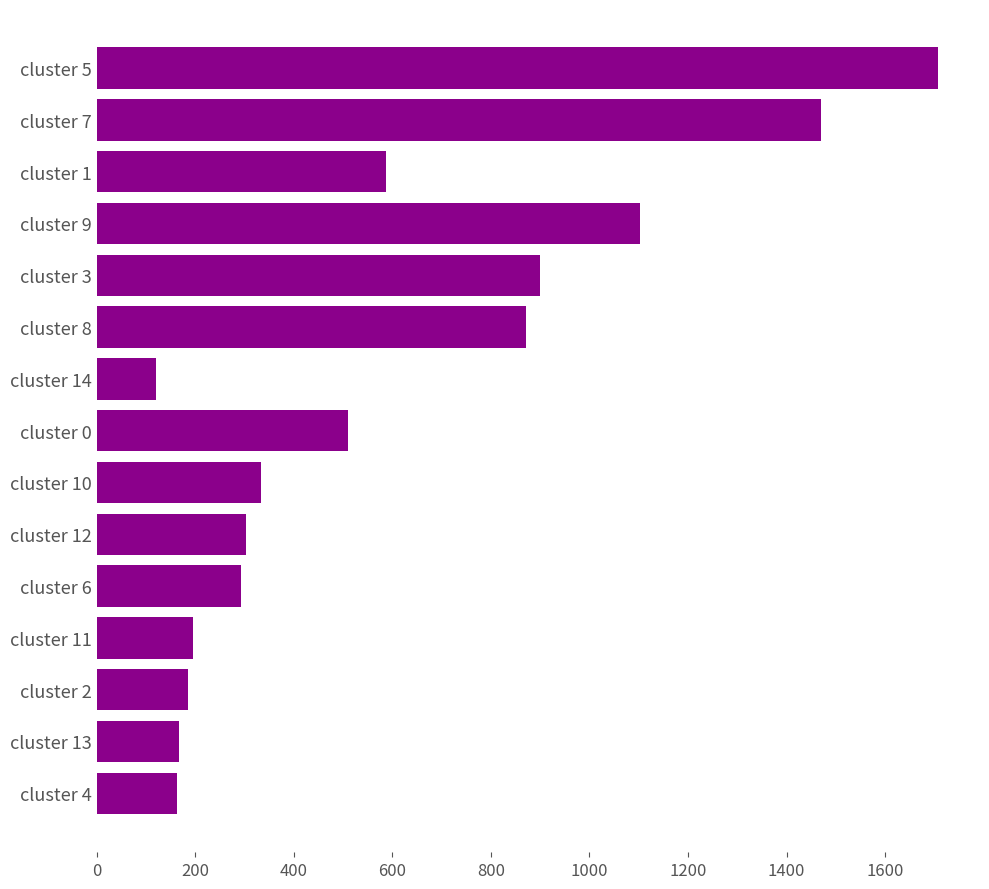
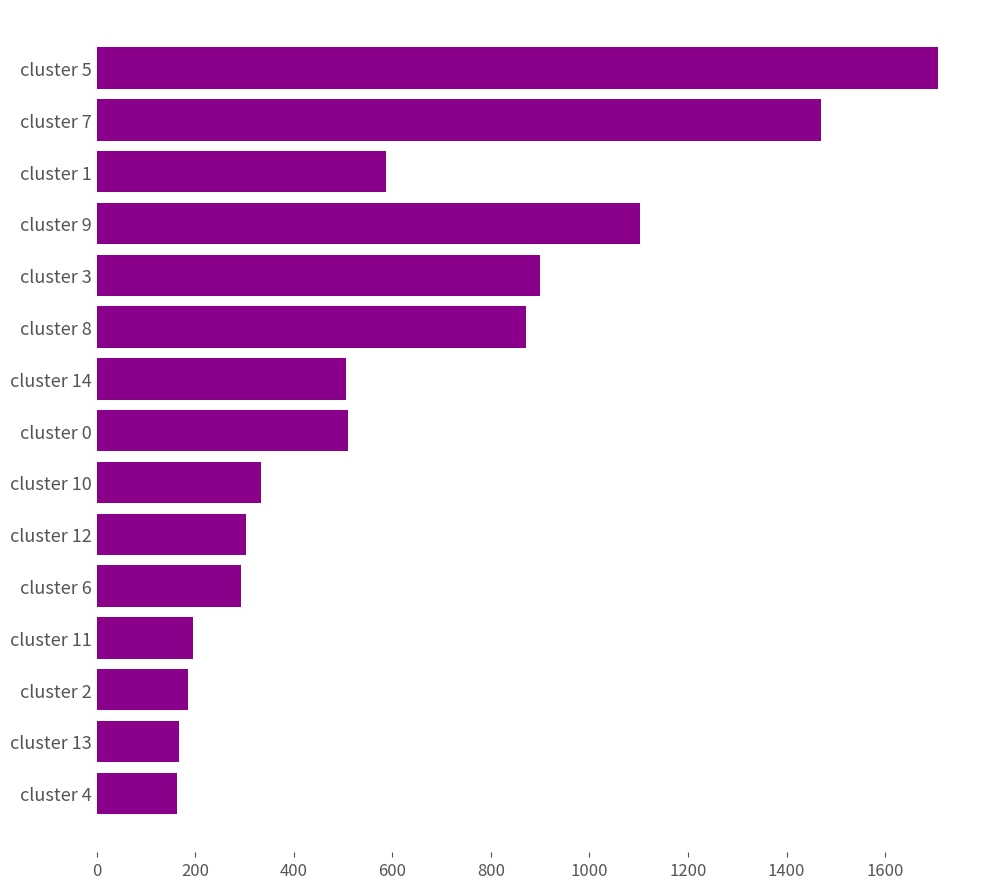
cluster 14: 120 -> 510
